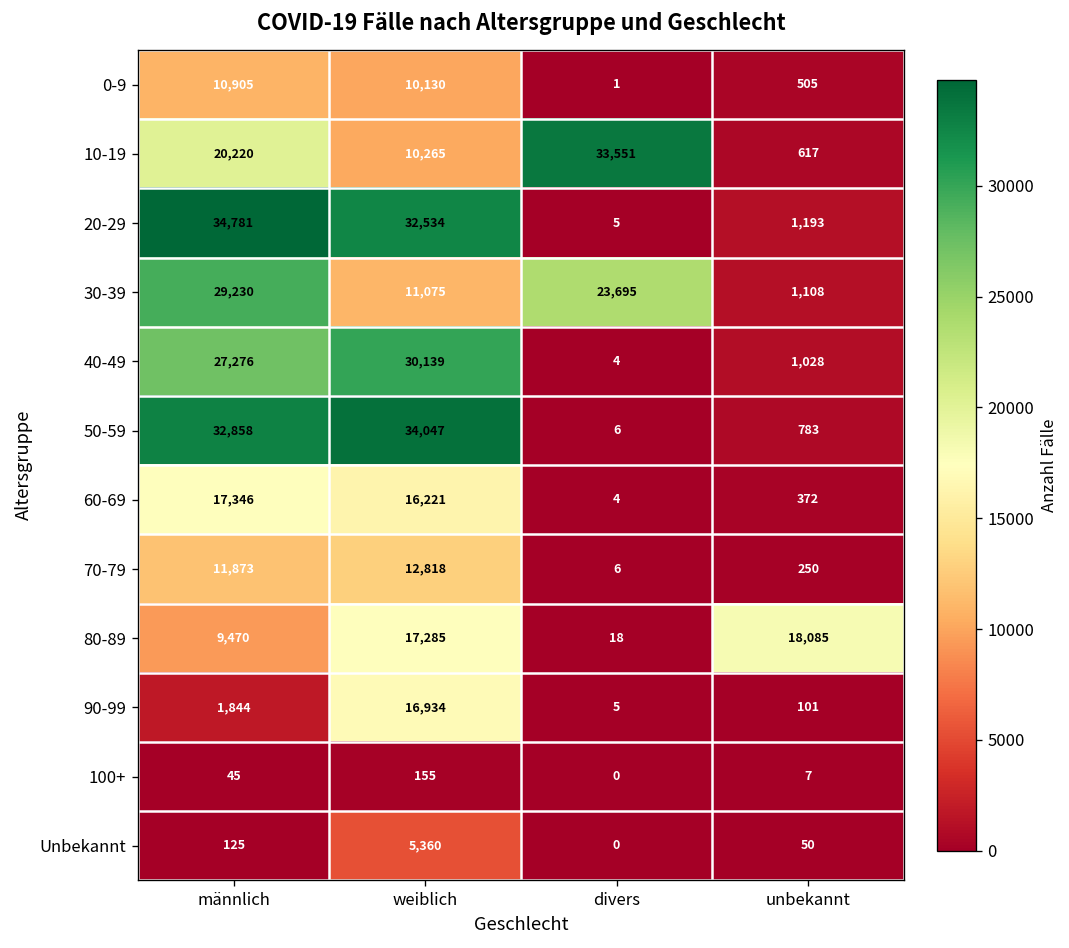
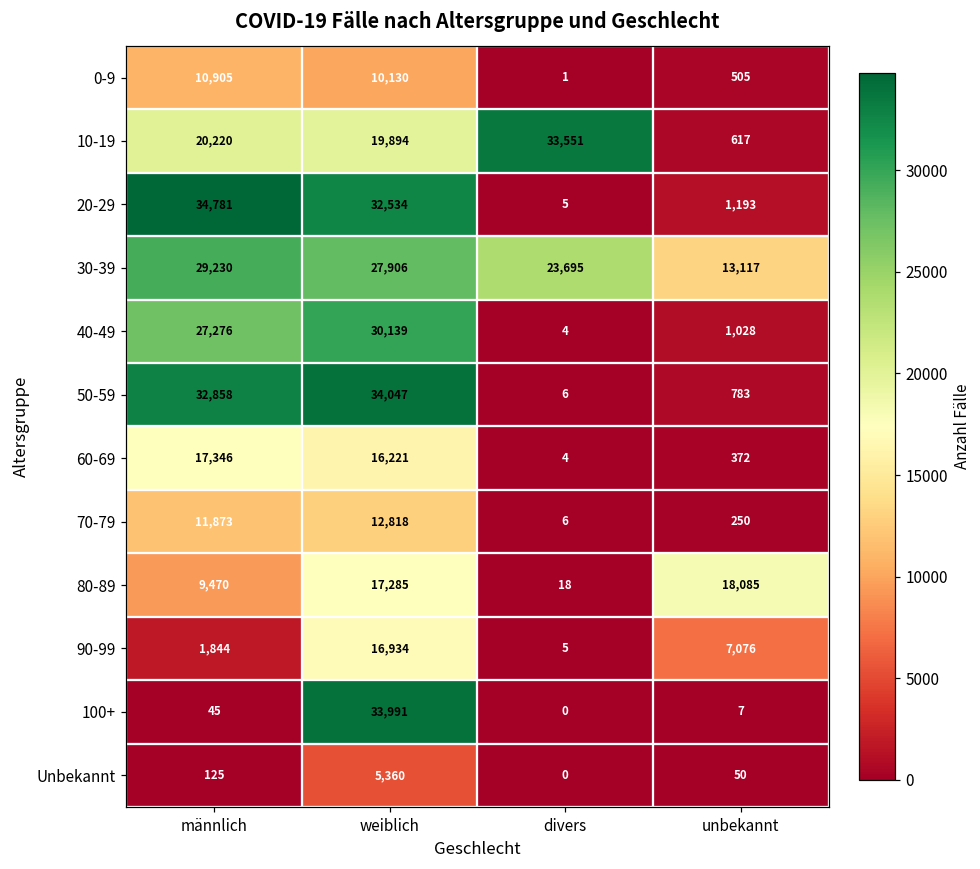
10-19, weiblich: 10,265 -> 19,894
30-39, weiblich: 11,075 -> 27,906
30-39, unbekannt: 1,108 -> 13,117
90-99, unbekannt: 101 -> 7,076
100+, weiblich: 155 -> 33,991
